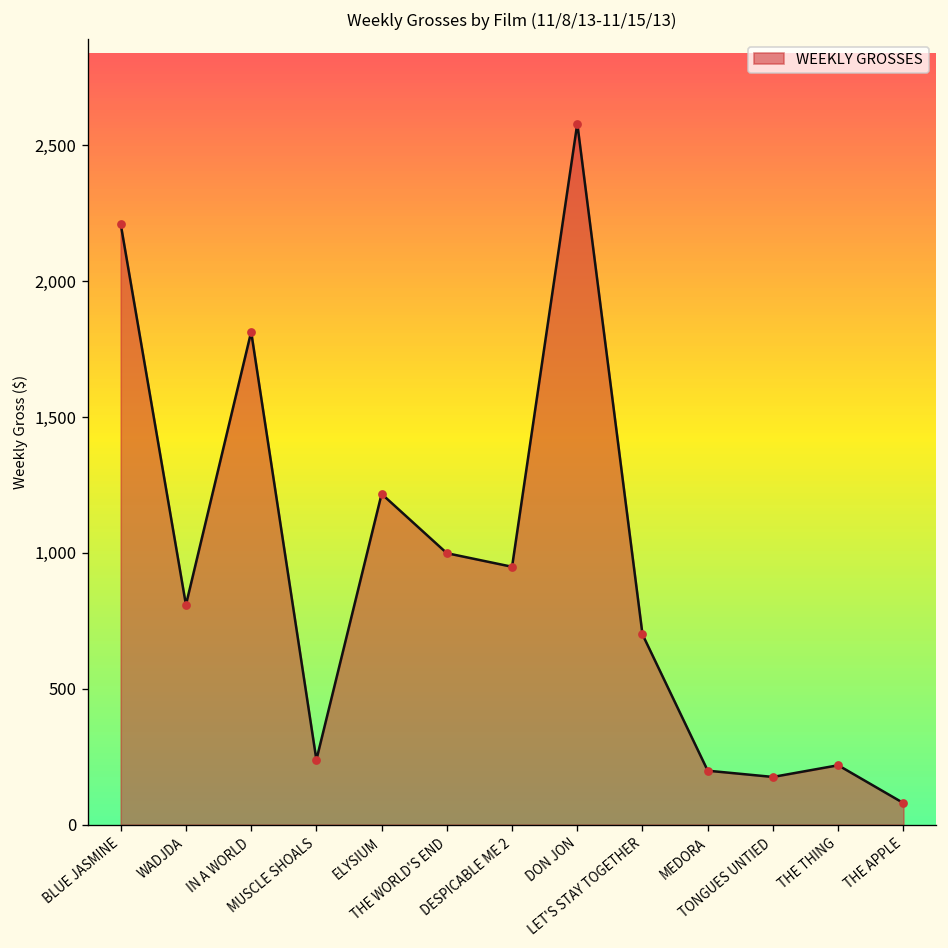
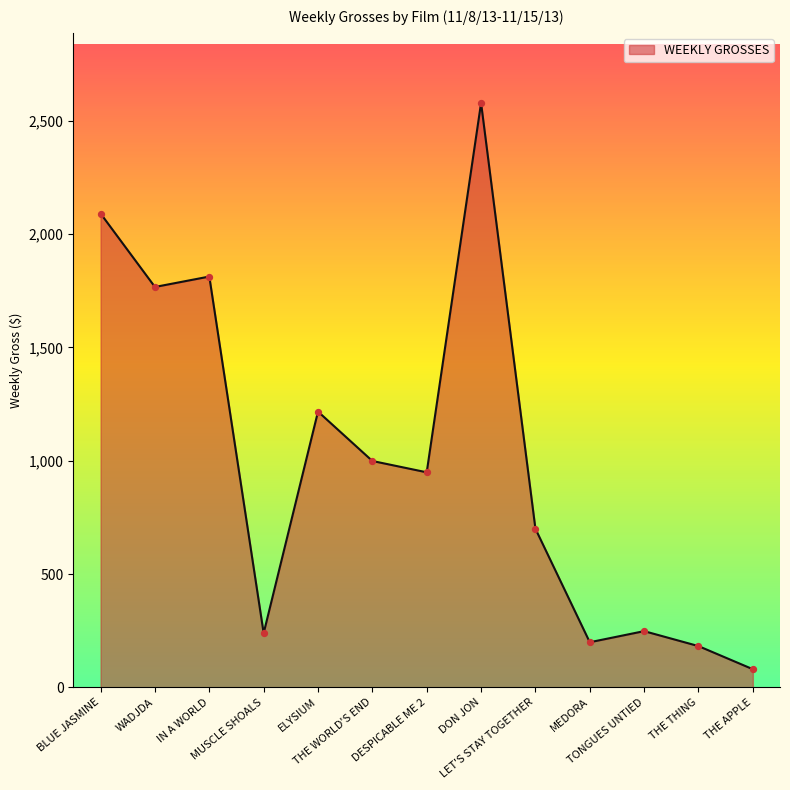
BLUE JASMINE: 2,210 -> 2,090
WADJDA: 810 -> 1,770
TONGUES UNTIED: 180 -> 250
THE THING: 220 -> 180
